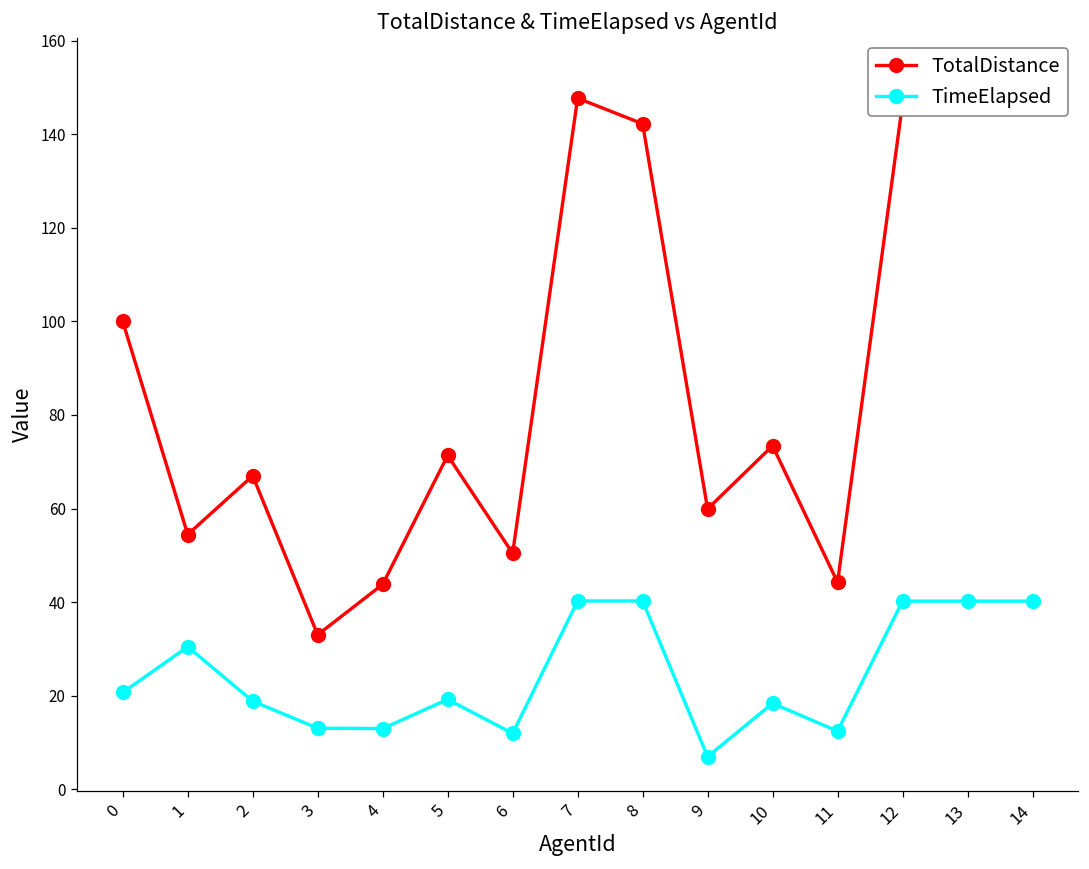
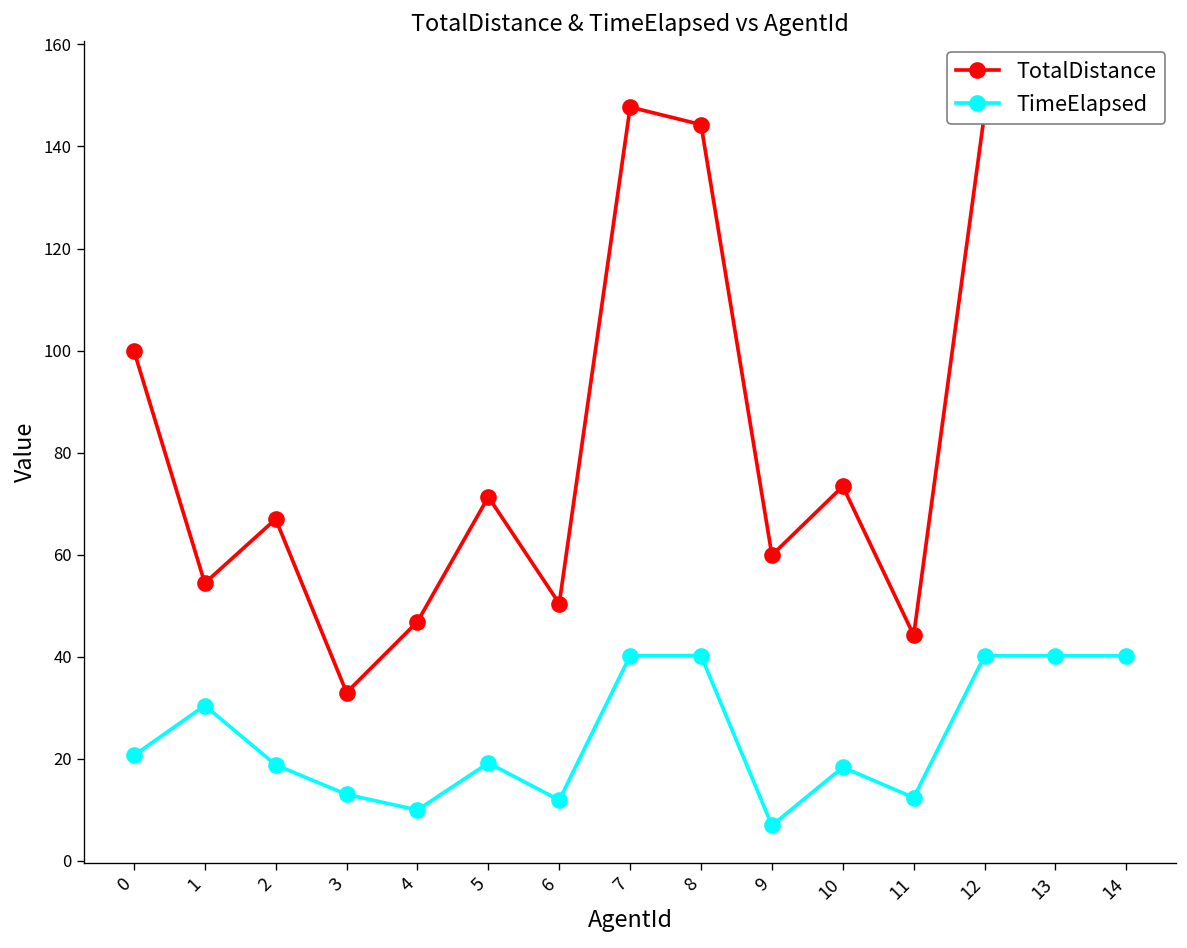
TotalDistance, 4: 44 -> 47
TimeElapsed, 4: 13 -> 10
TotalDistance, 8: 142 -> 144
